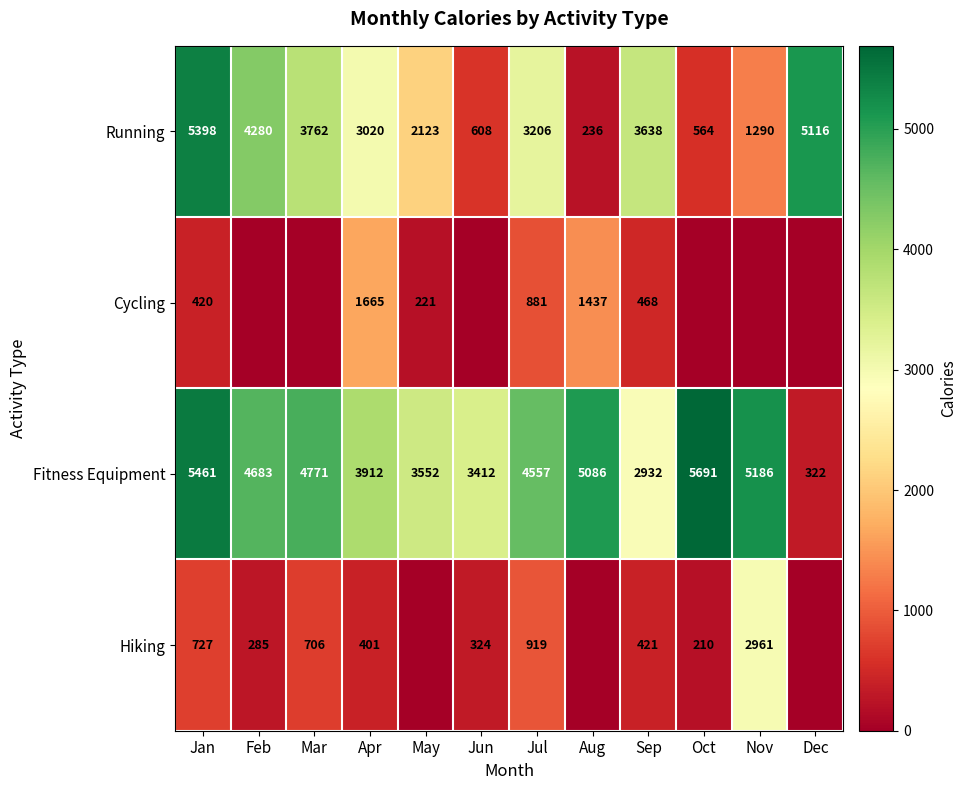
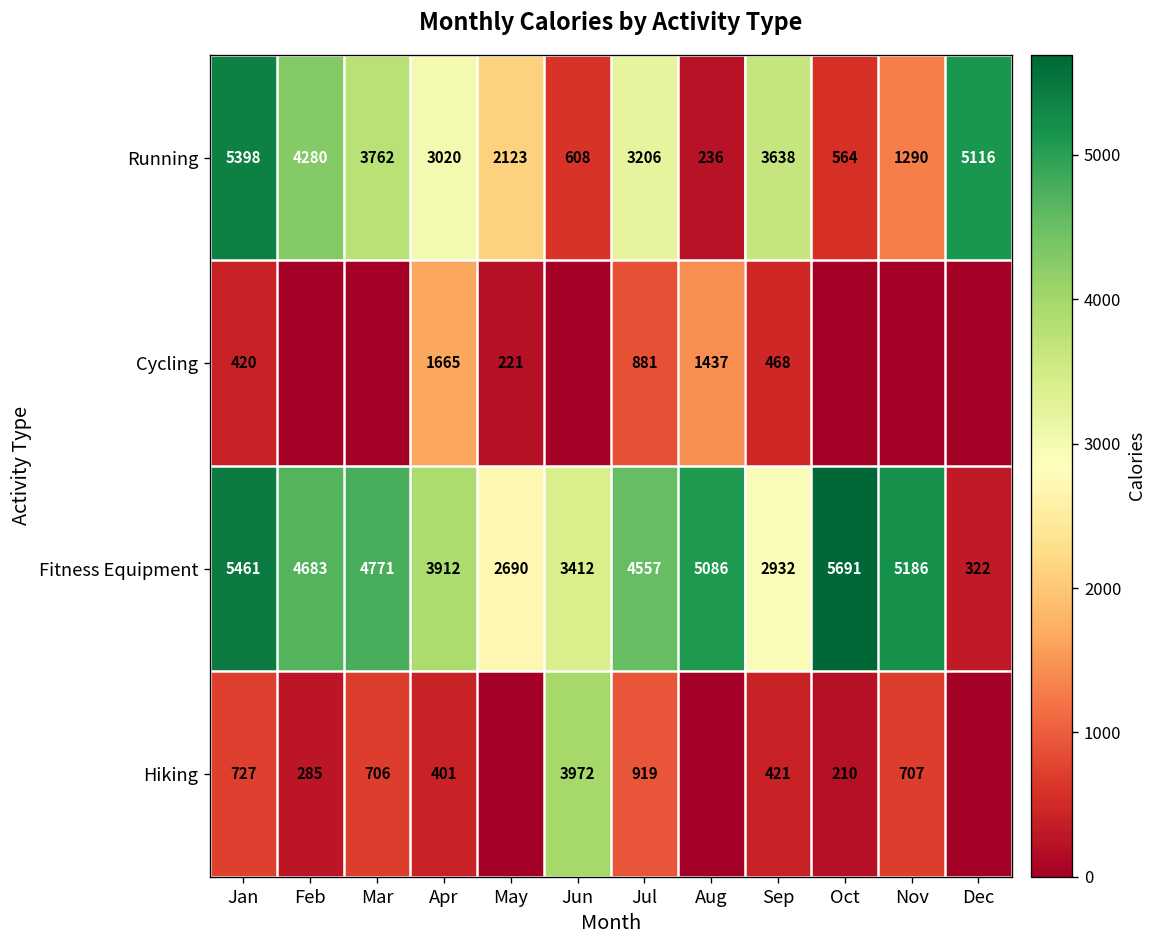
Fitness Equipment, May: 3552 -> 2690
Hiking, Jun: 324 -> 3972
Hiking, Nov: 2961 -> 707
